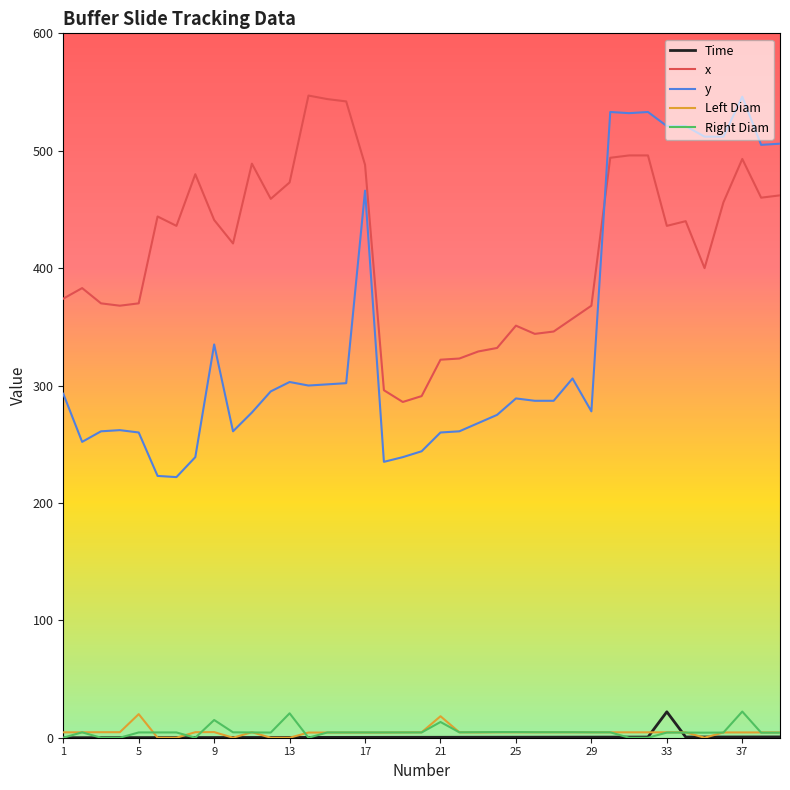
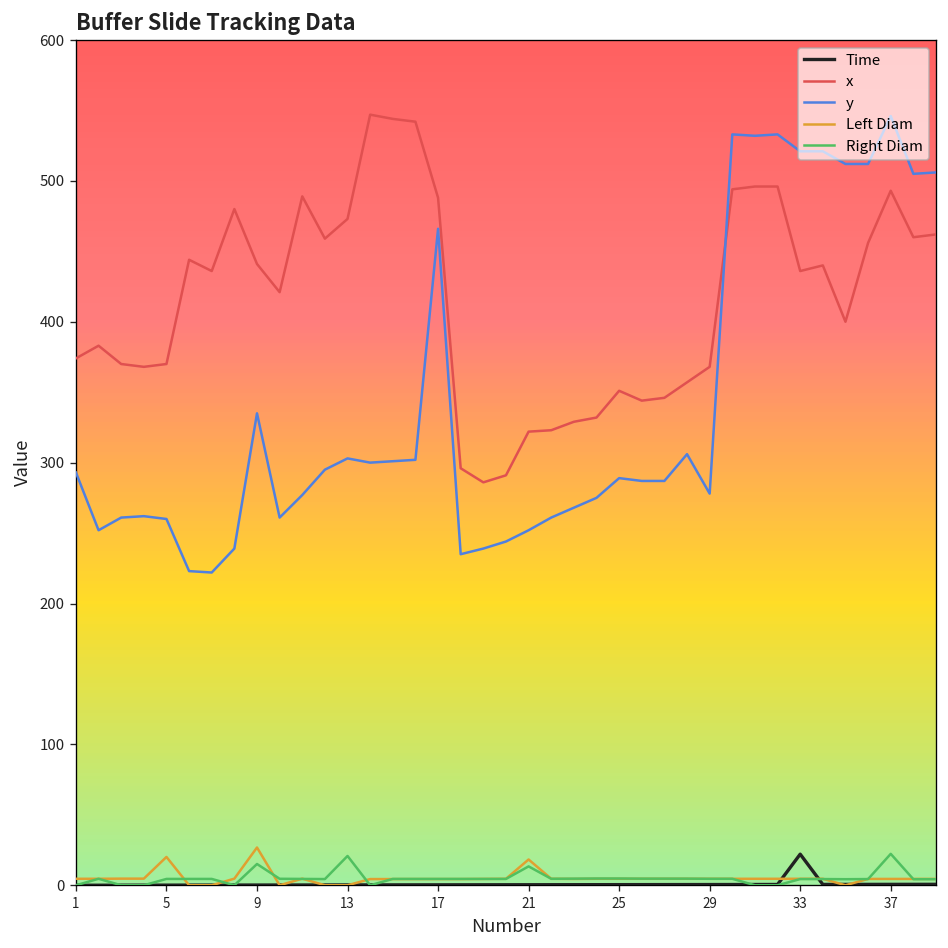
Left Diam, 9: 5 -> 27
y, 21: 260 -> 252
